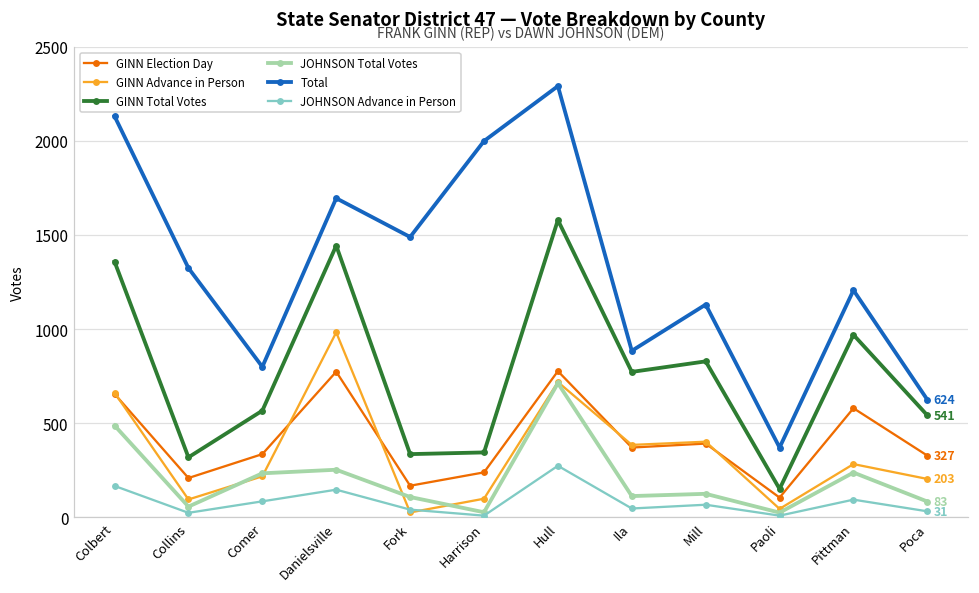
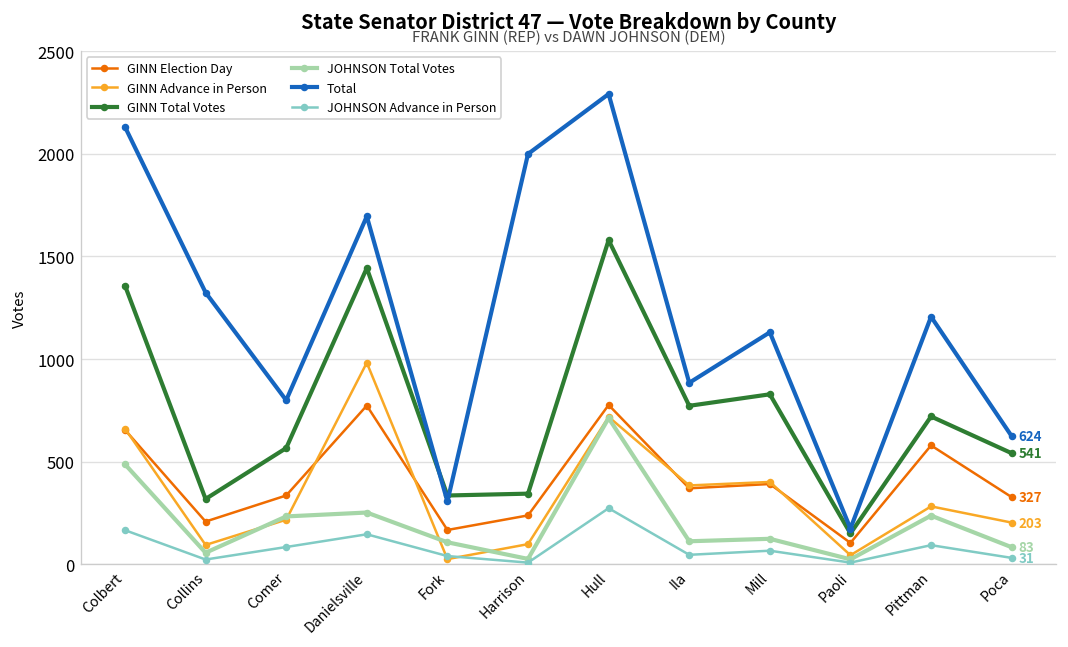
Total, Fork: 1490 -> 310
Total, Paoli: 370 -> 170
GINN Total Votes, Pittman: 970 -> 720
